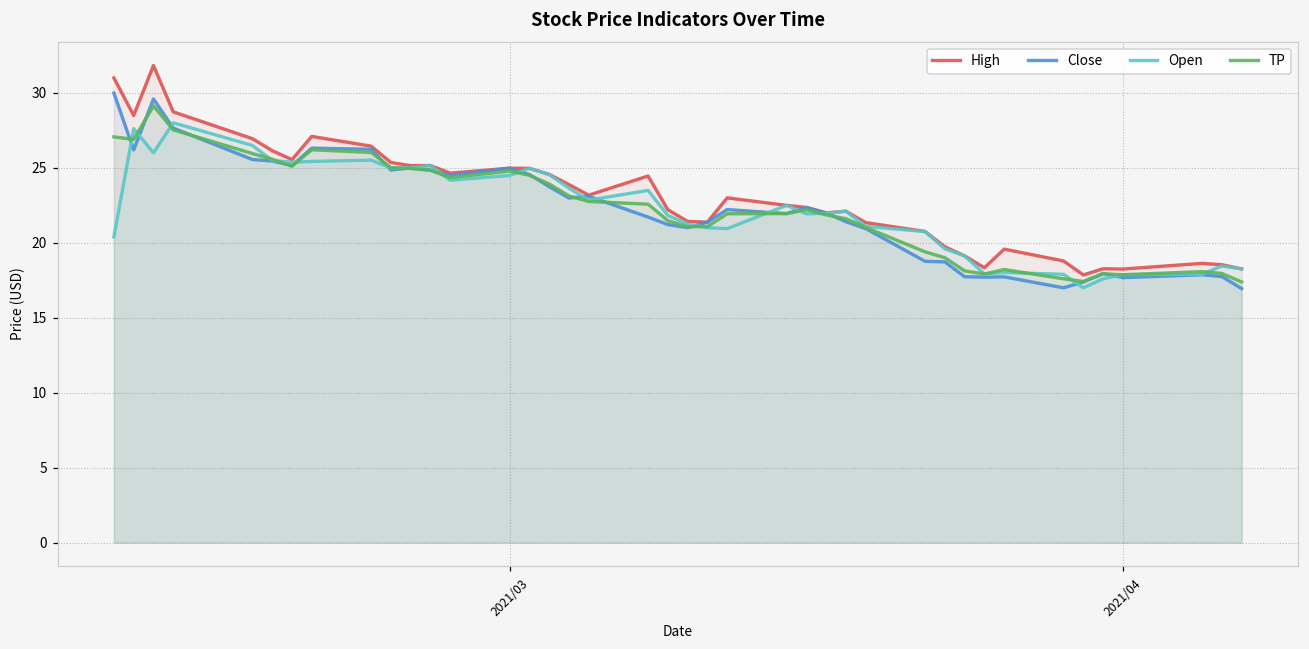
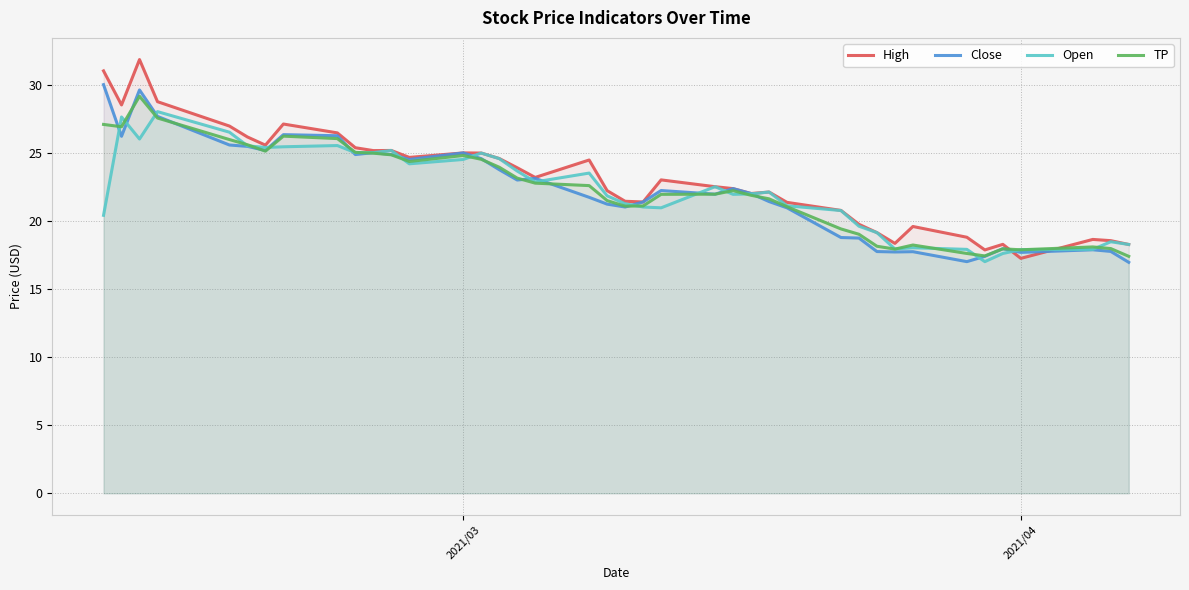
High, 2021/04: 18.3 -> 17.2
